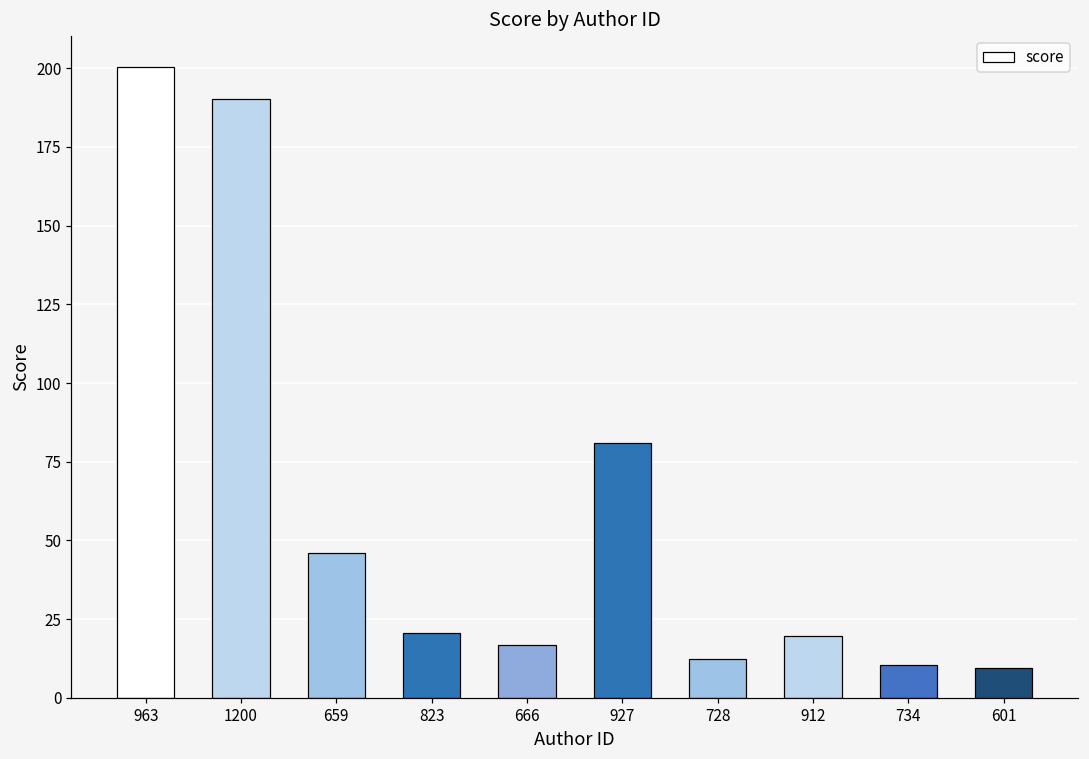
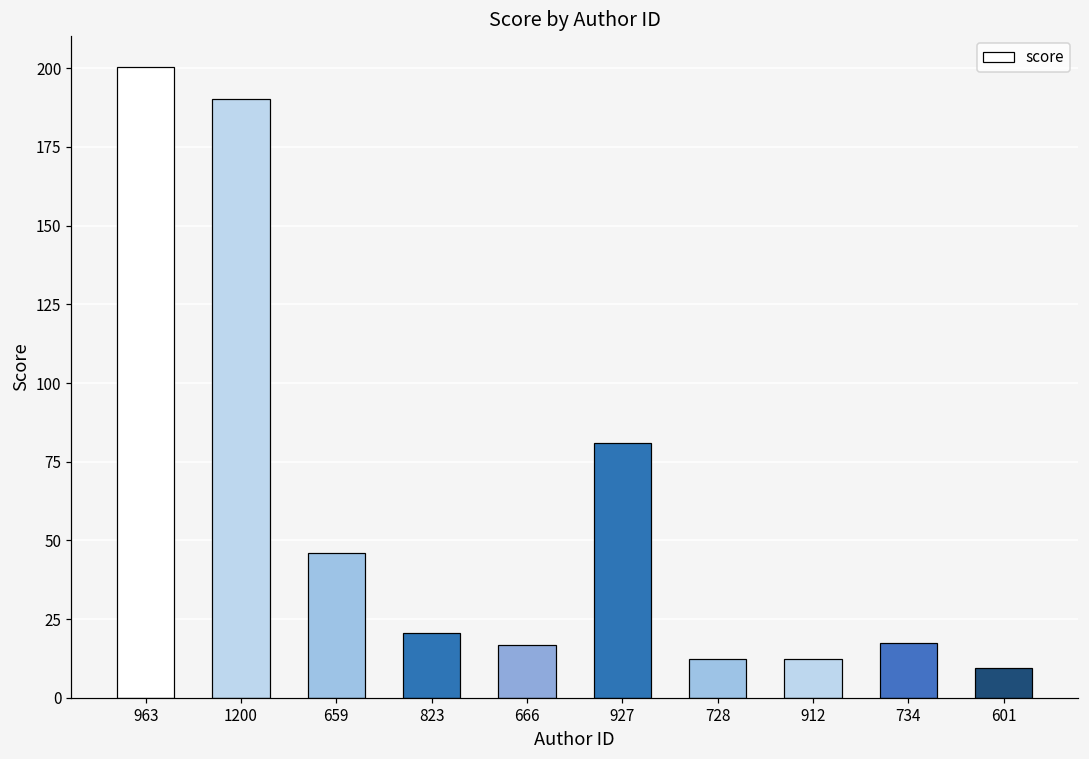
912: 20 -> 12
734: 10 -> 17
